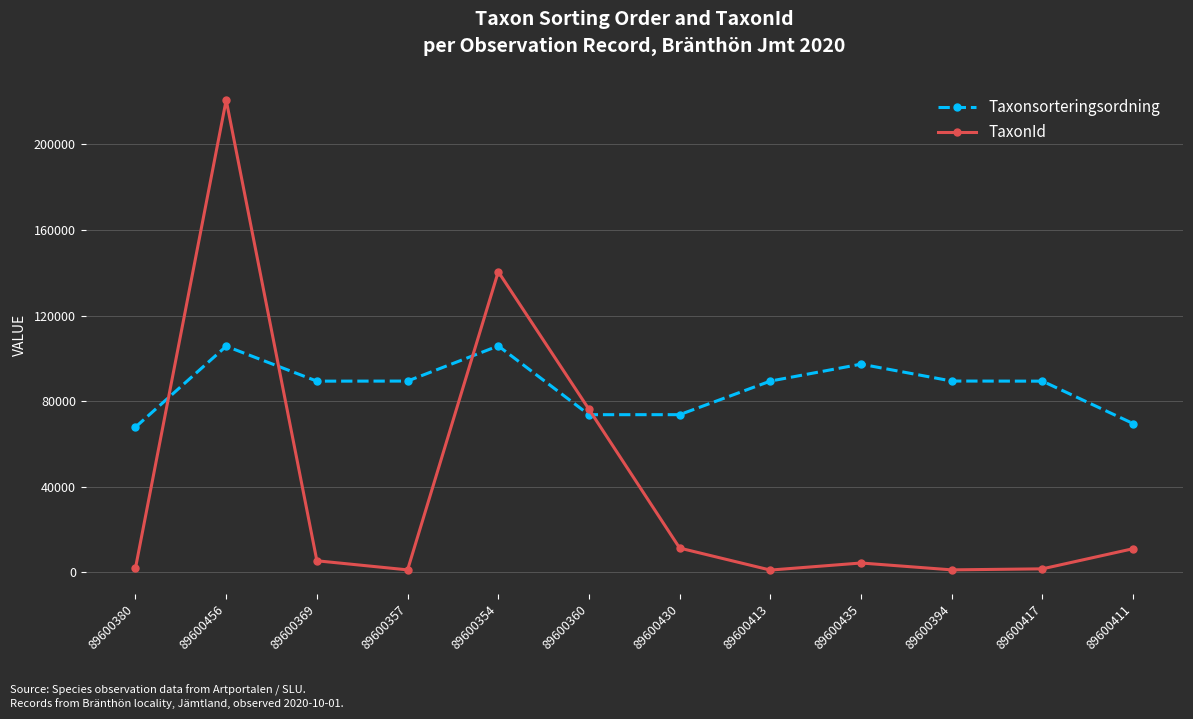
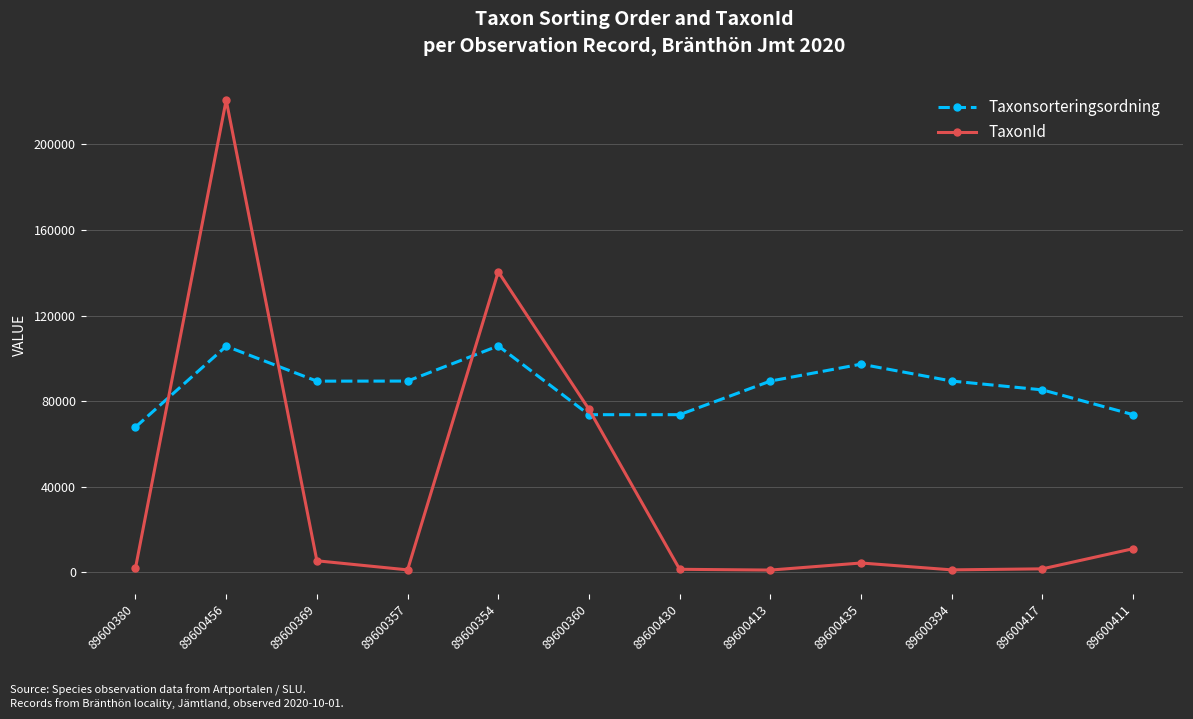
TaxonId, 89600430: 11000 -> 1000
Taxonsorteringsordning, 89600417: 89000 -> 85000
Taxonsorteringsordning, 89600411: 70000 -> 74000
